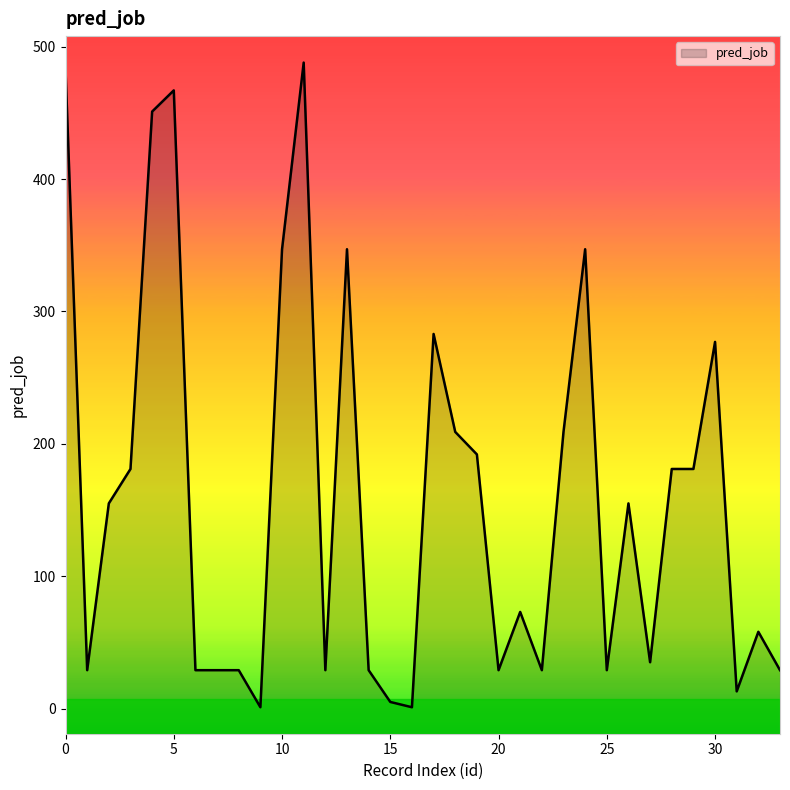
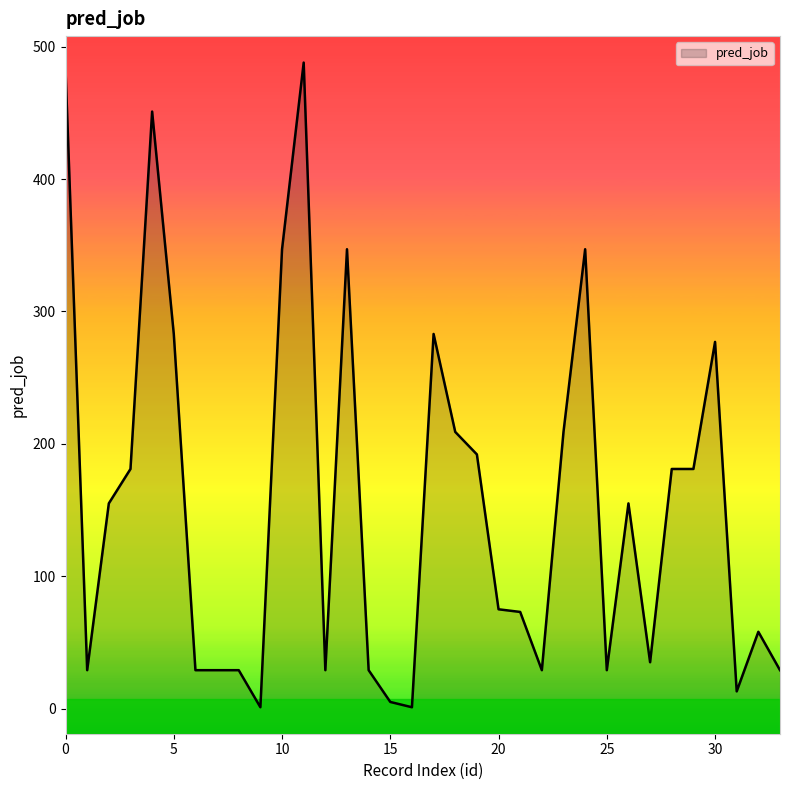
5: 467 -> 283
20: 29 -> 75
